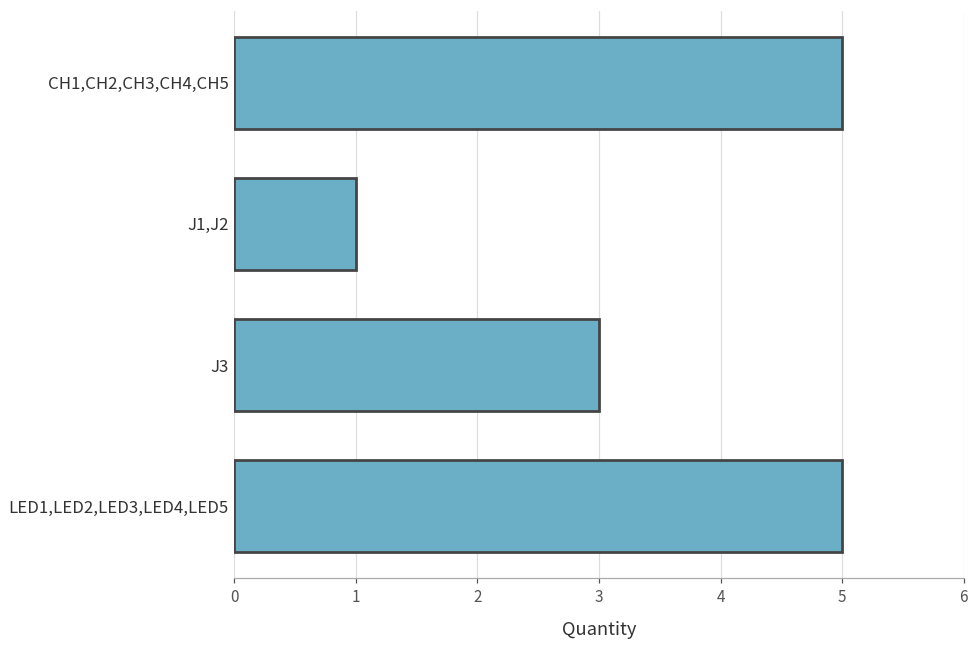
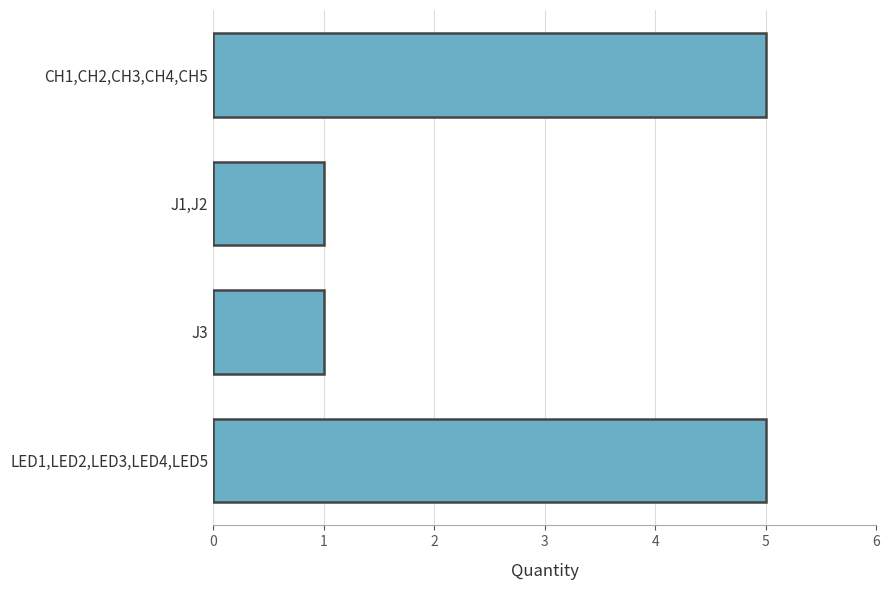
J3: 3 -> 1
